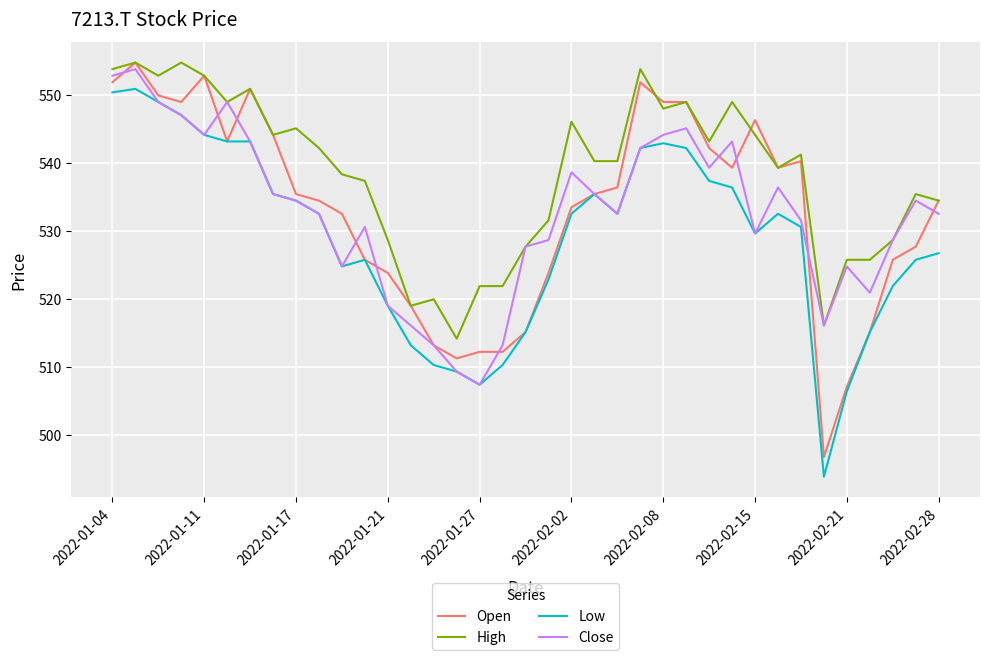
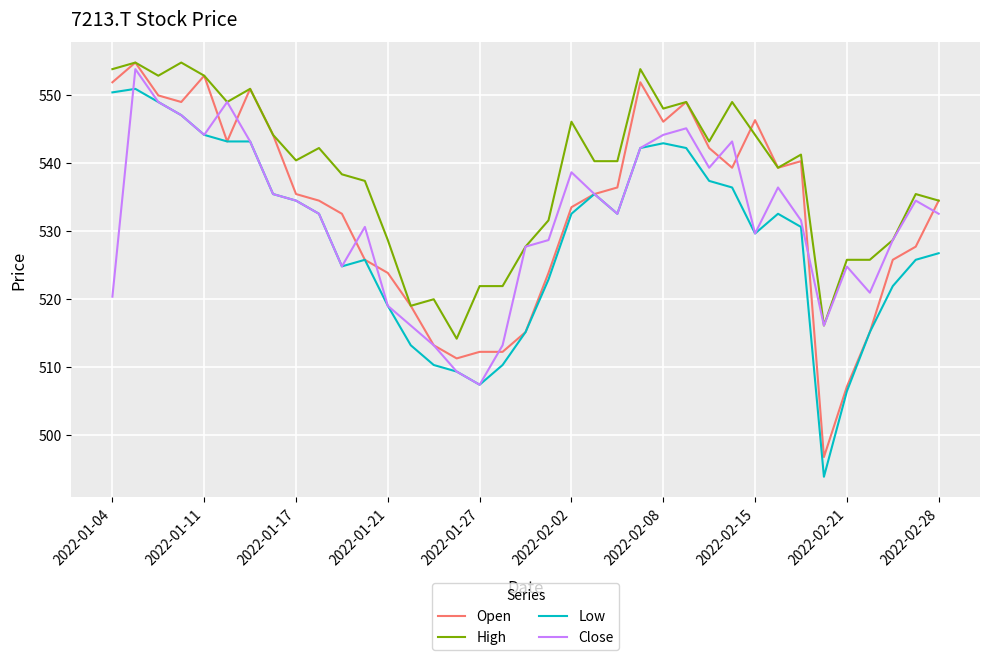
Close, 2022-01-04: 553 -> 520
High, 2022-01-17: 545 -> 540
Open, 2022-02-08: 549 -> 546
